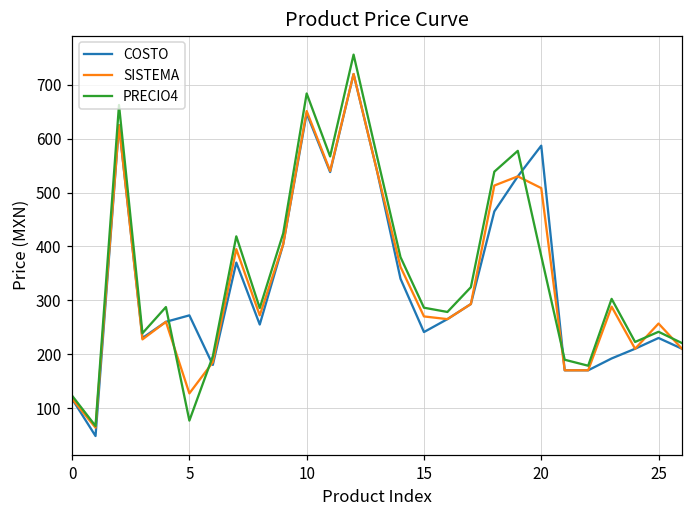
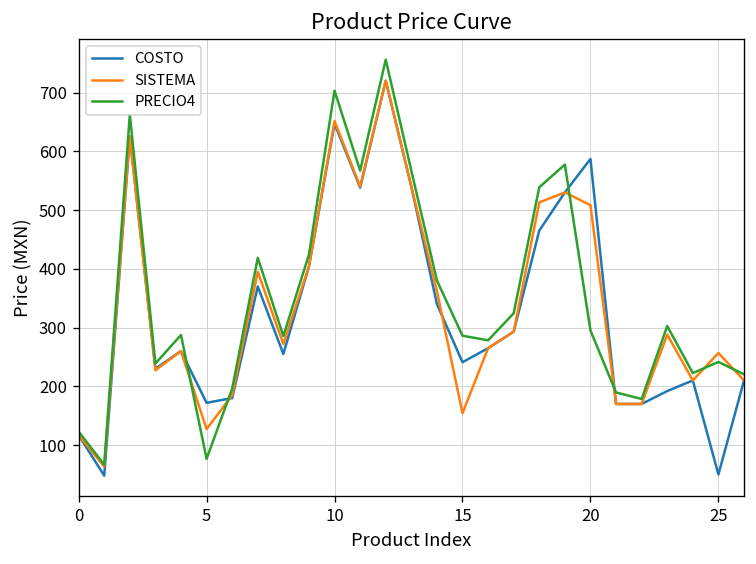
COSTO, 5: 270 -> 170
PRECIO4, 10: 680 -> 700
SISTEMA, 15: 270 -> 150
PRECIO4, 20: 380 -> 300
COSTO, 25: 230 -> 50
